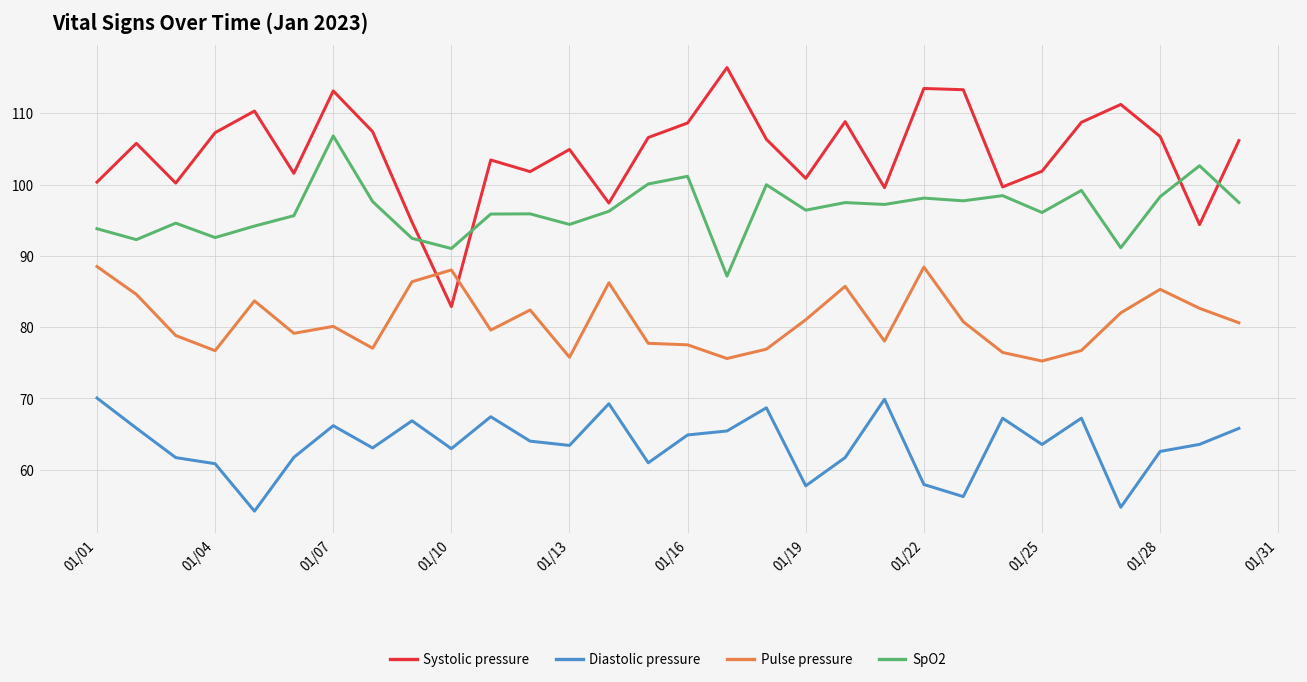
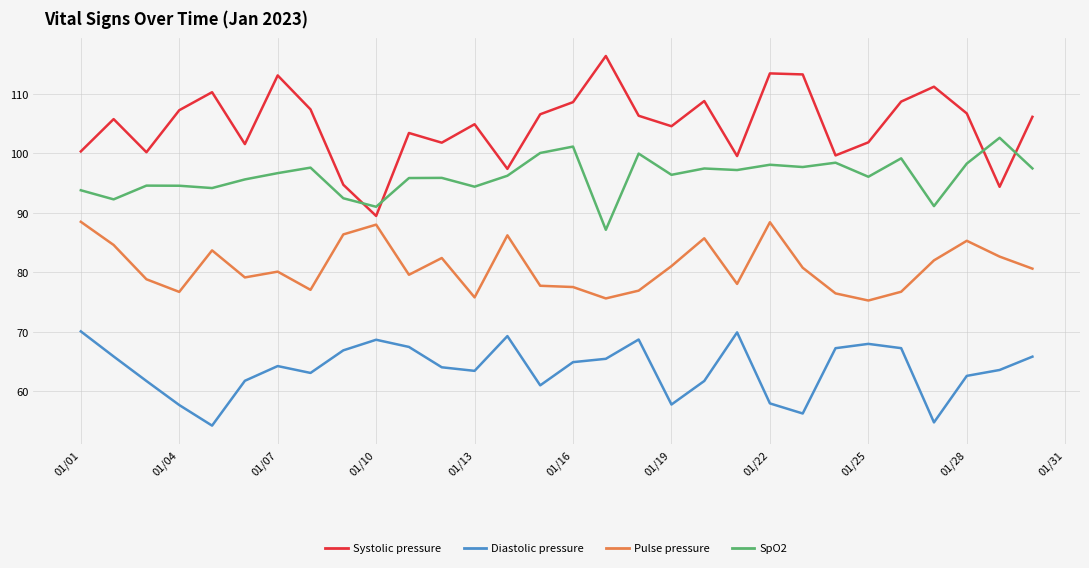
Diastolic pressure, 01/04: 61 -> 58
SpO2, 01/04: 93 -> 95
Diastolic pressure, 01/07: 66 -> 64
SpO2, 01/07: 107 -> 97
Systolic pressure, 01/10: 83 -> 89
Diastolic pressure, 01/10: 63 -> 69
Systolic pressure, 01/19: 101 -> 105
Diastolic pressure, 01/25: 64 -> 68
